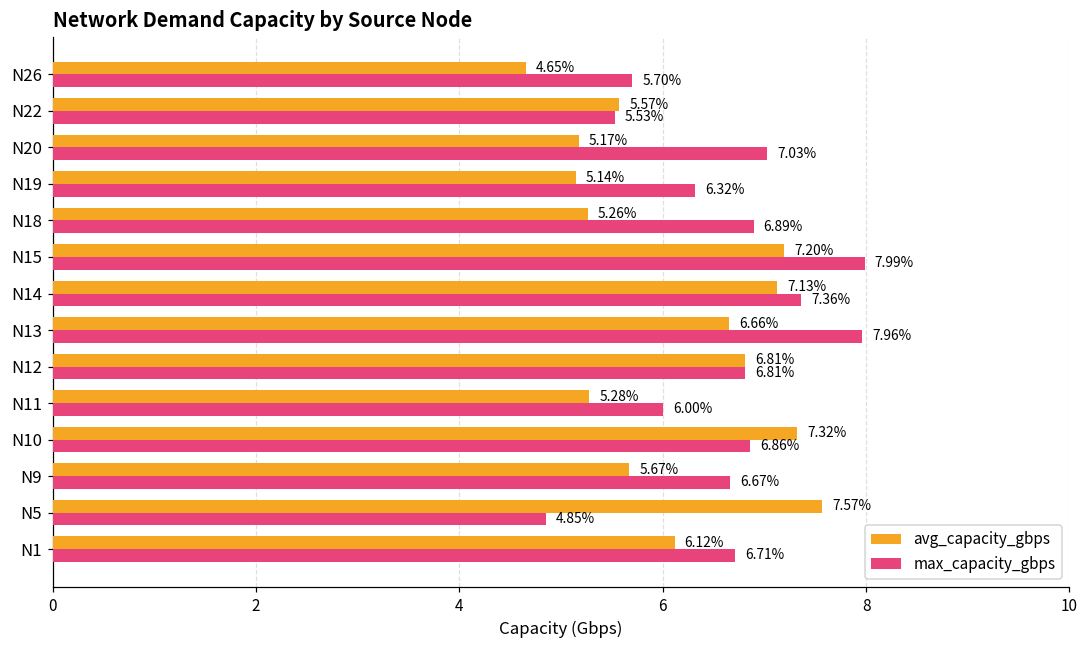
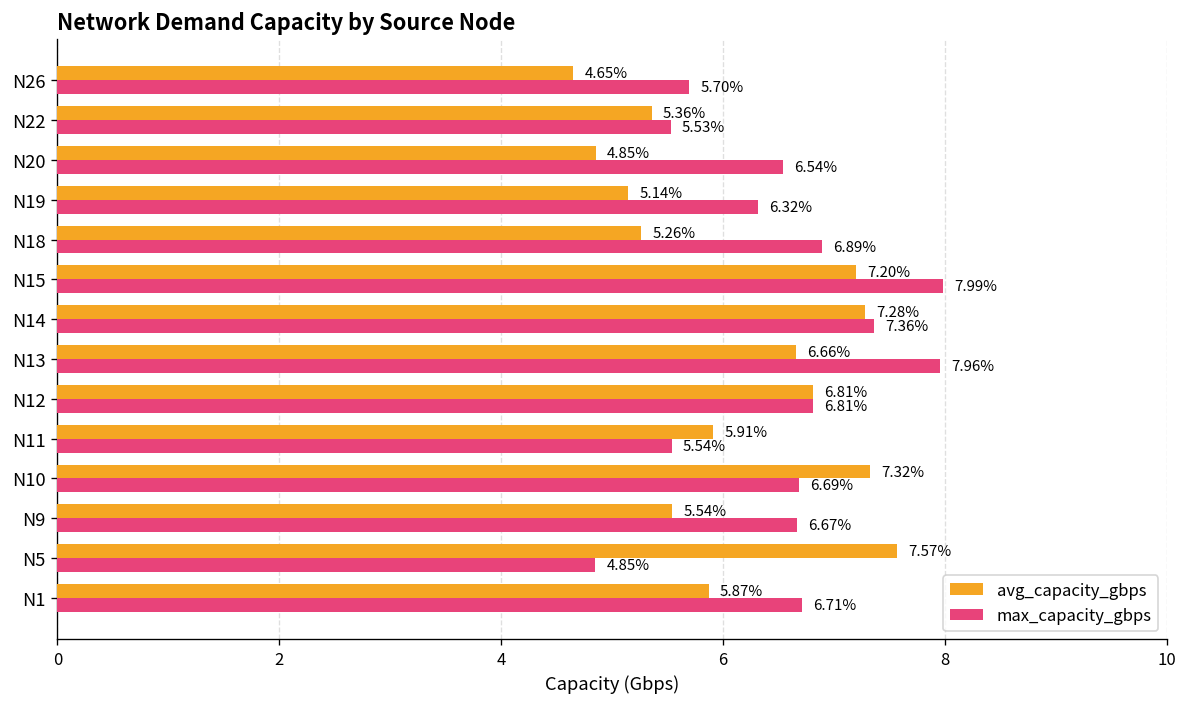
avg_capacity_gbps, N22: 5.57% -> 5.36%
avg_capacity_gbps, N20: 5.17% -> 4.85%
max_capacity_gbps, N20: 7.03% -> 6.54%
avg_capacity_gbps, N14: 7.13% -> 7.28%
avg_capacity_gbps, N11: 5.28% -> 5.91%
max_capacity_gbps, N11: 6.00% -> 5.54%
max_capacity_gbps, N10: 6.86% -> 6.69%
avg_capacity_gbps, N9: 5.67% -> 5.54%
avg_capacity_gbps, N1: 6.12% -> 5.87%
